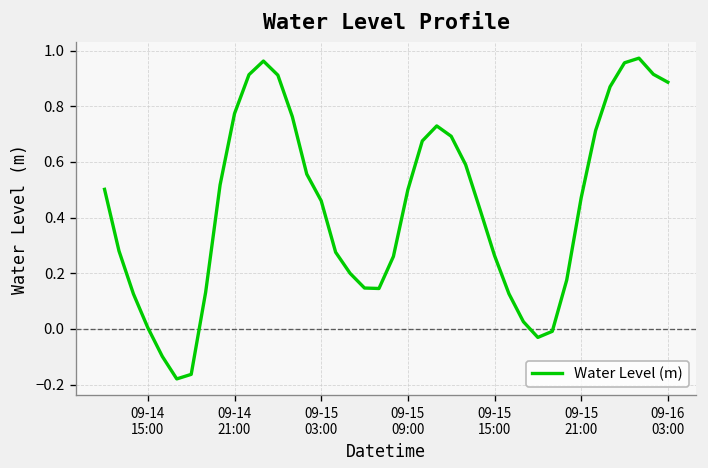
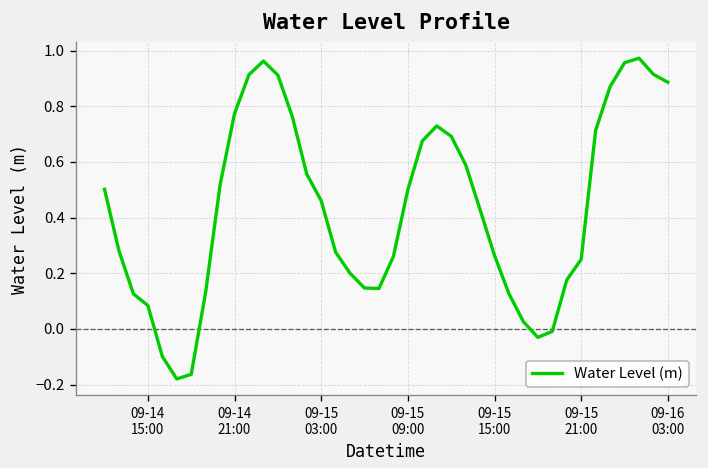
09-14 15:00: 0.00 -> 0.08
09-15 21:00: 0.47 -> 0.25
